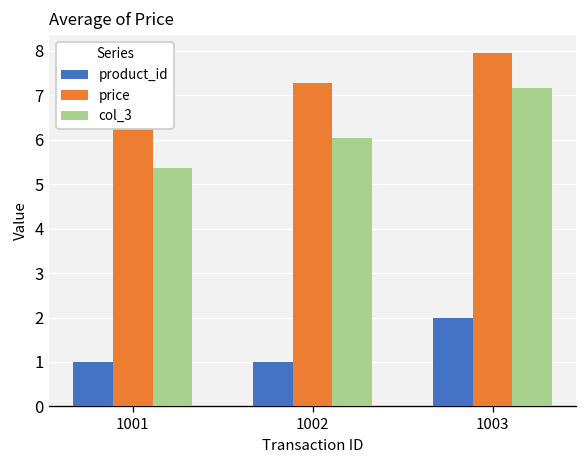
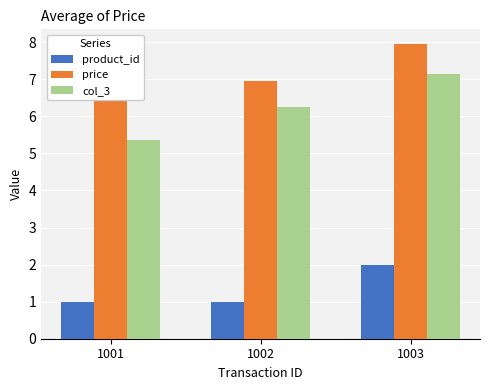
price, 1002: 7.3 -> 7.0
col_3, 1002: 6.0 -> 6.3
